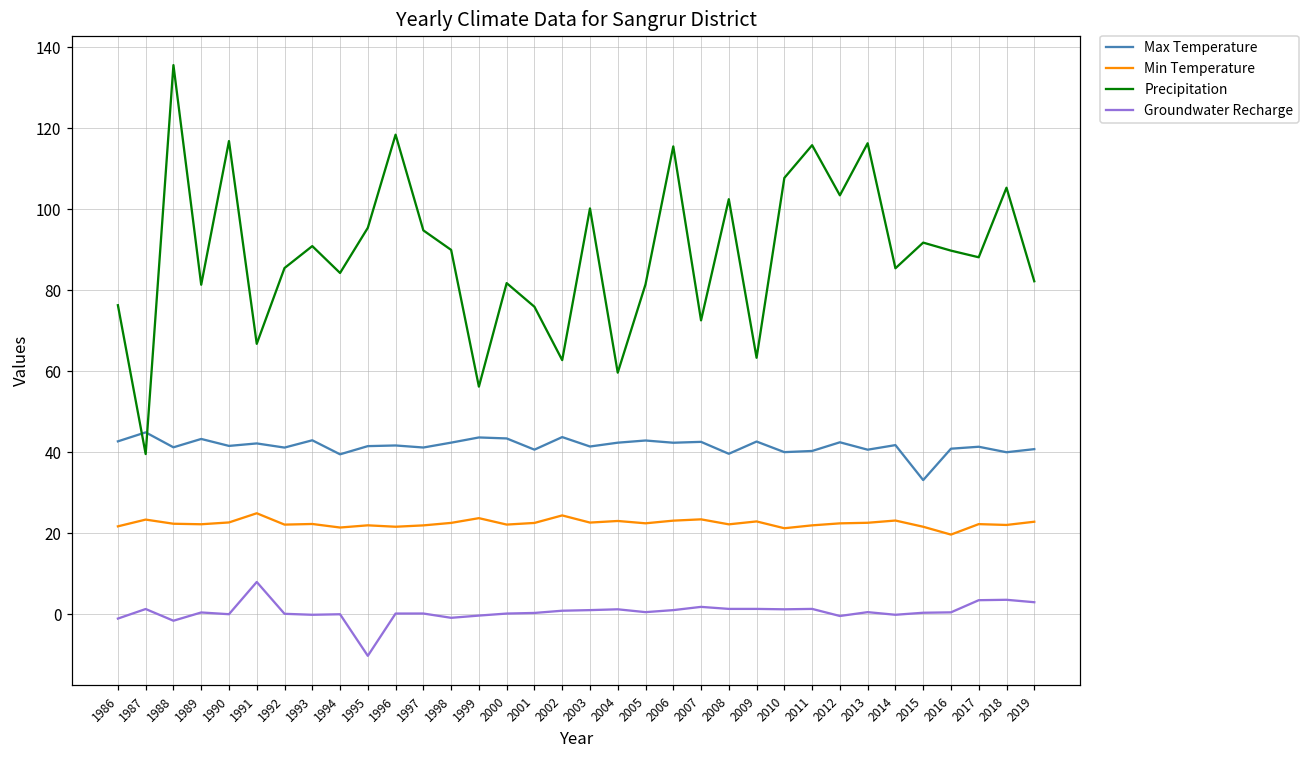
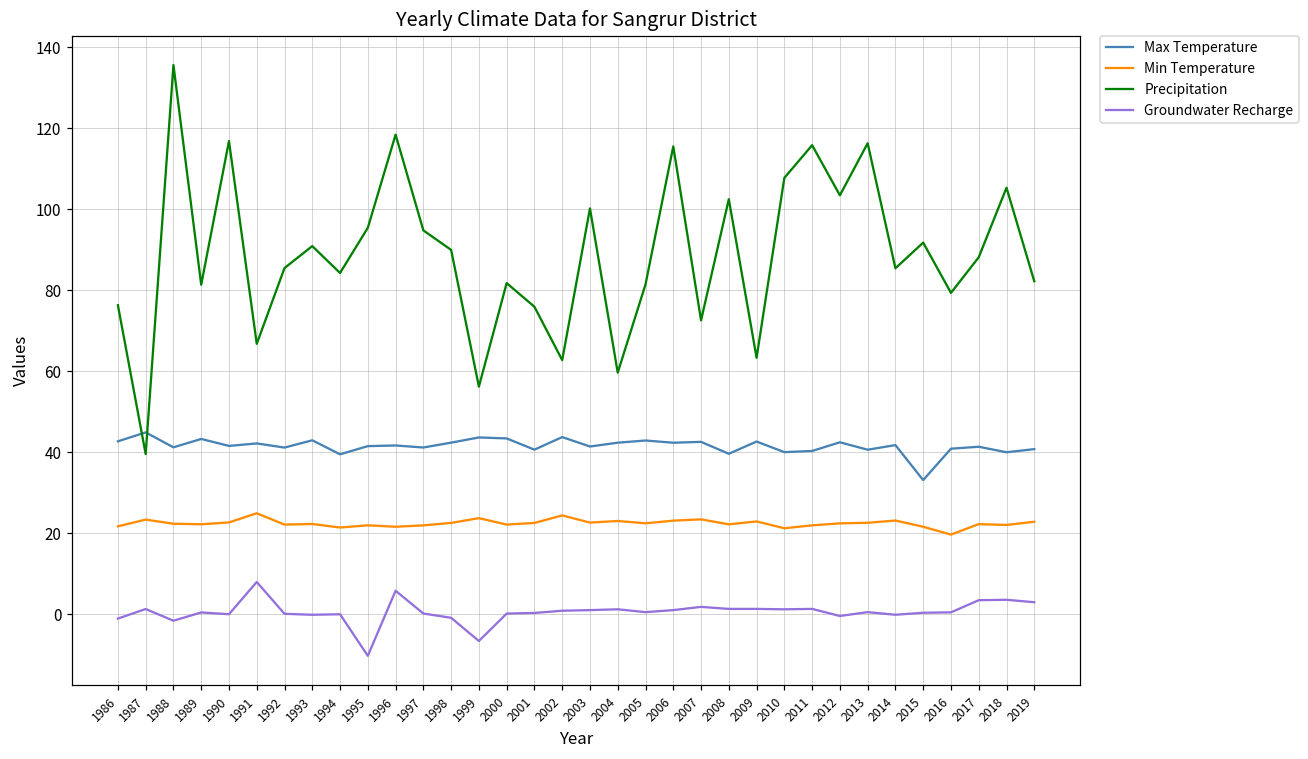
Groundwater Recharge, 1996: 0 -> 6
Groundwater Recharge, 1999: 0 -> -7
Precipitation, 2016: 90 -> 79
